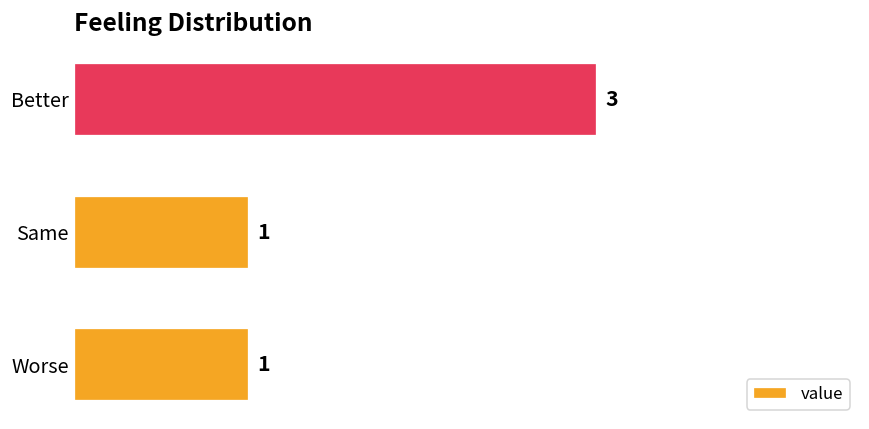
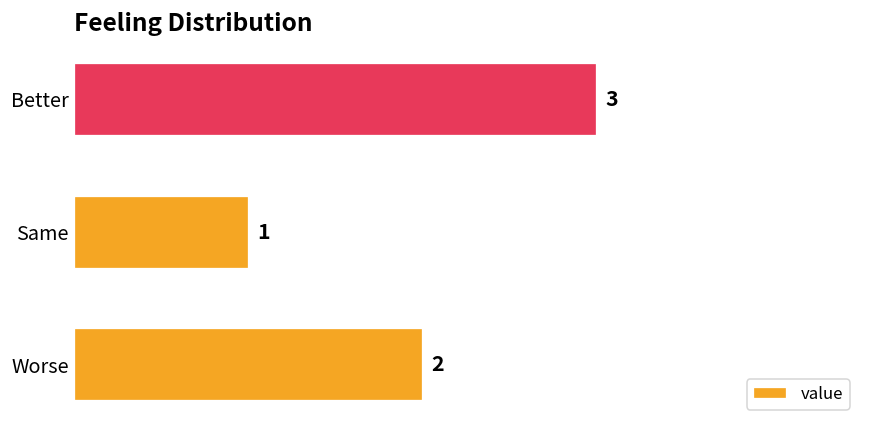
Worse: 1 -> 2
